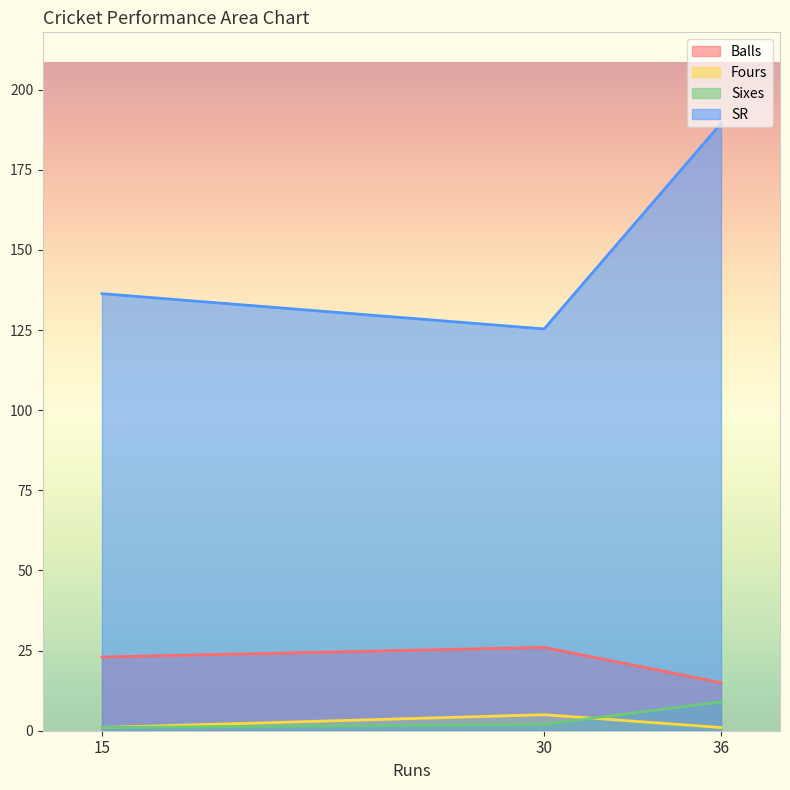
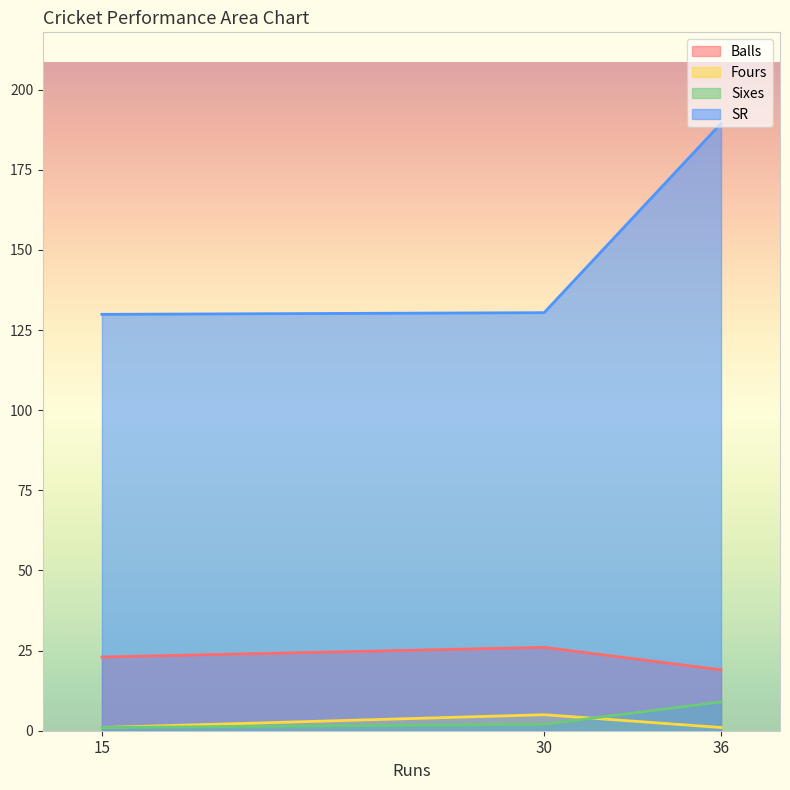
SR, 15: 136 -> 130
SR, 30: 125 -> 130
Balls, 36: 15 -> 19
